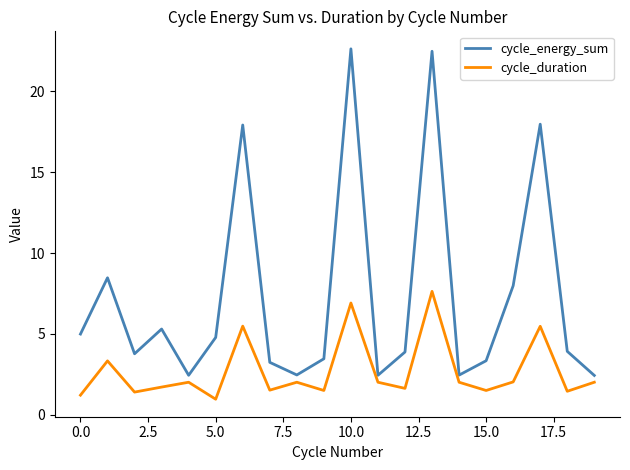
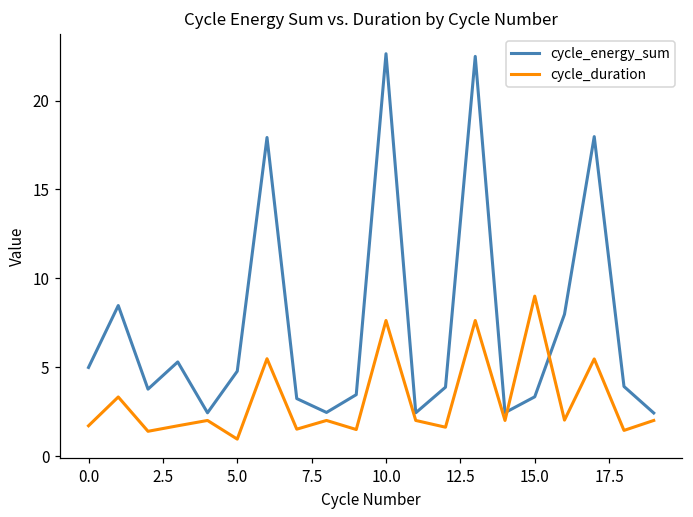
cycle_duration, 0.0: 1.2 -> 1.7
cycle_duration, 10.0: 6.9 -> 7.6
cycle_duration, 15.0: 1.5 -> 9.0
